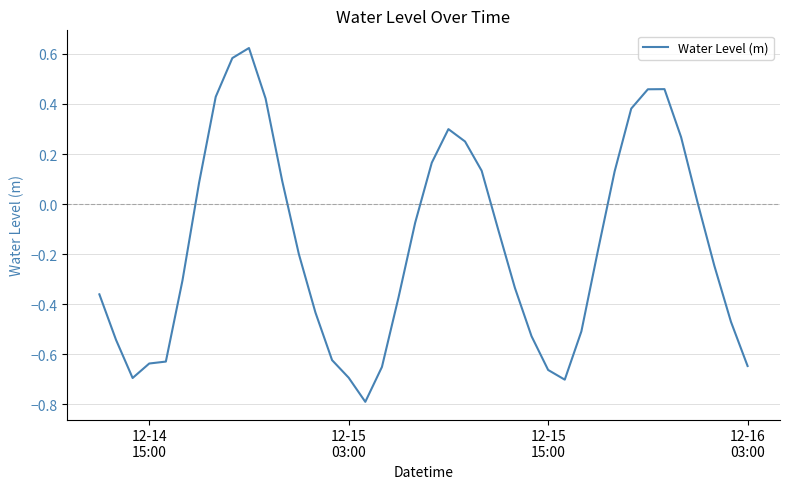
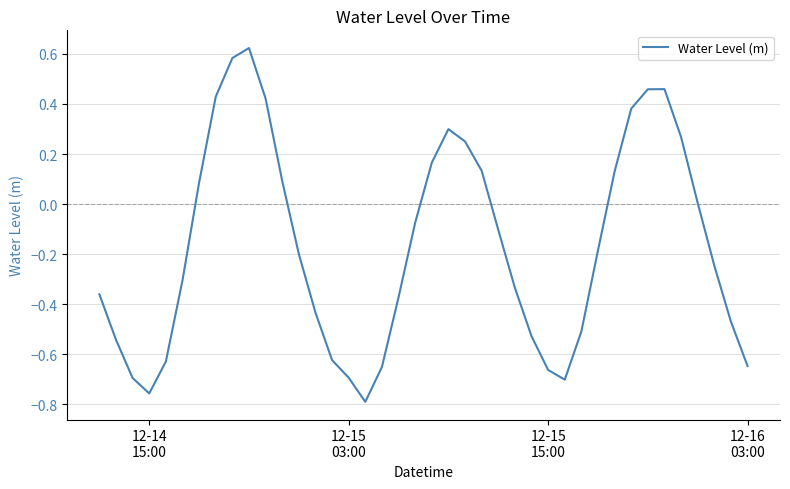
12-14 15:00: -0.64 -> -0.76
